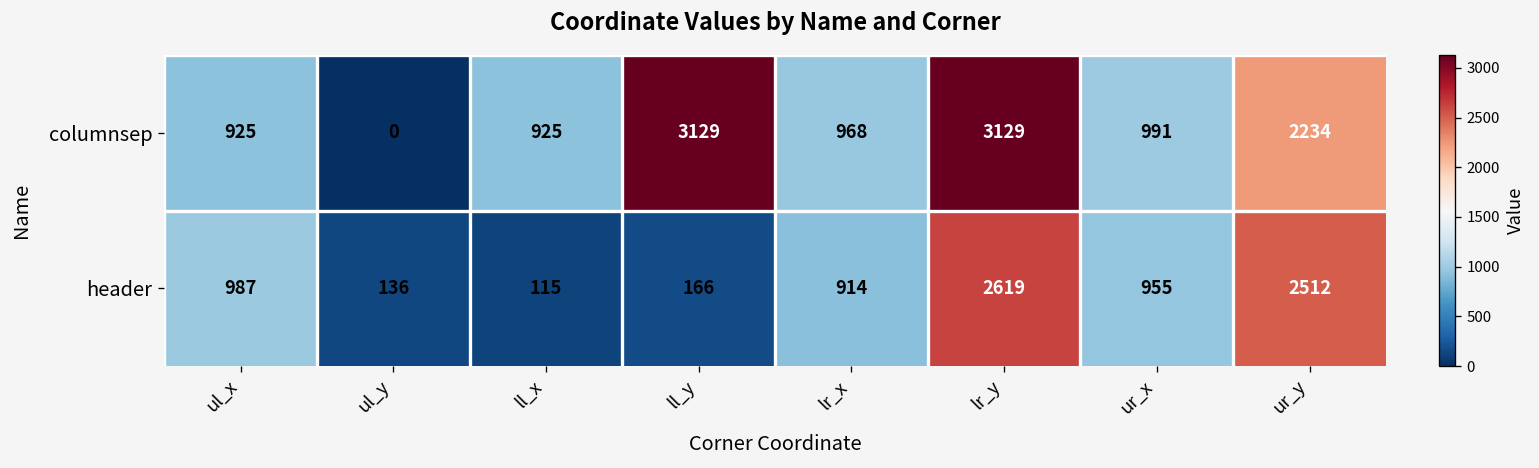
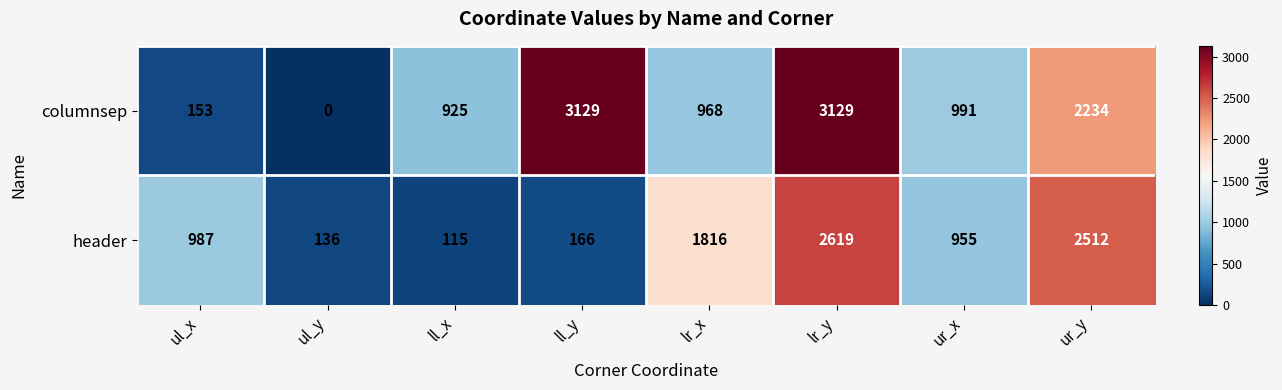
columnsep, ul_x: 925 -> 153
header, lr_x: 914 -> 1816
